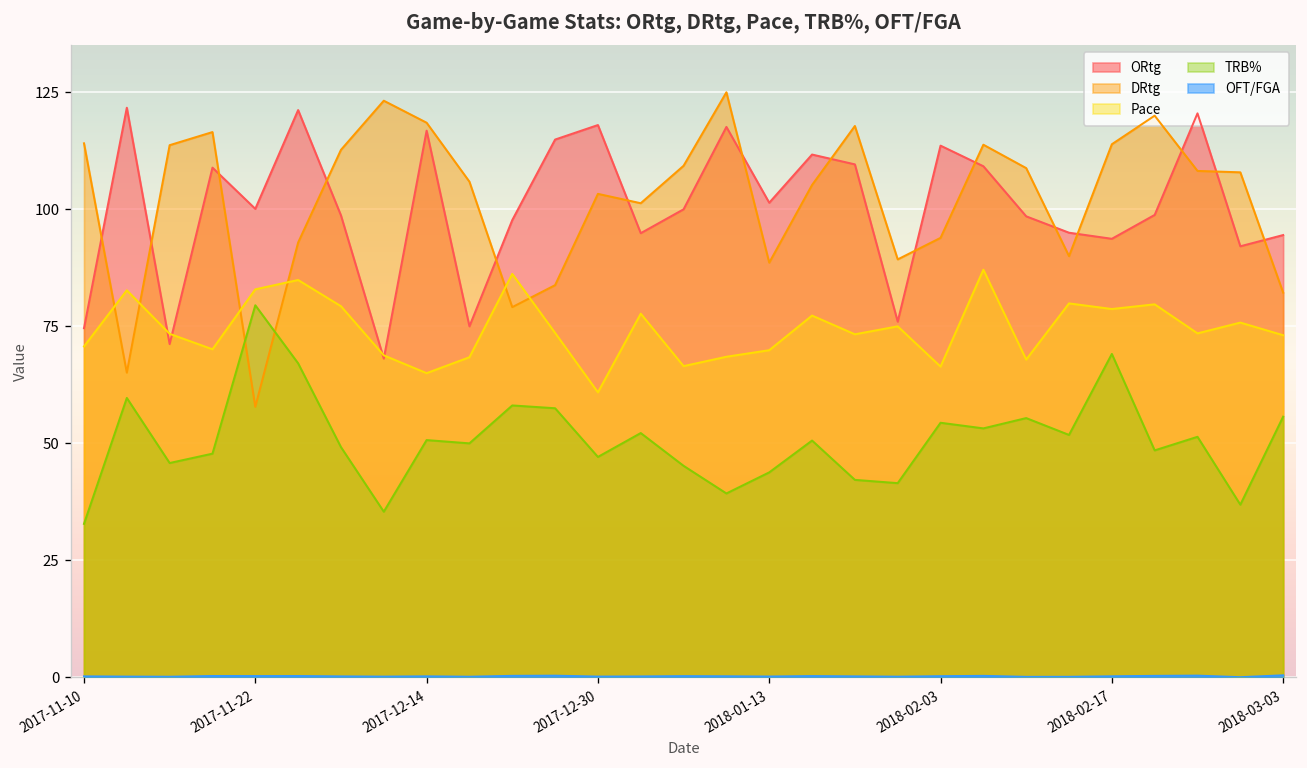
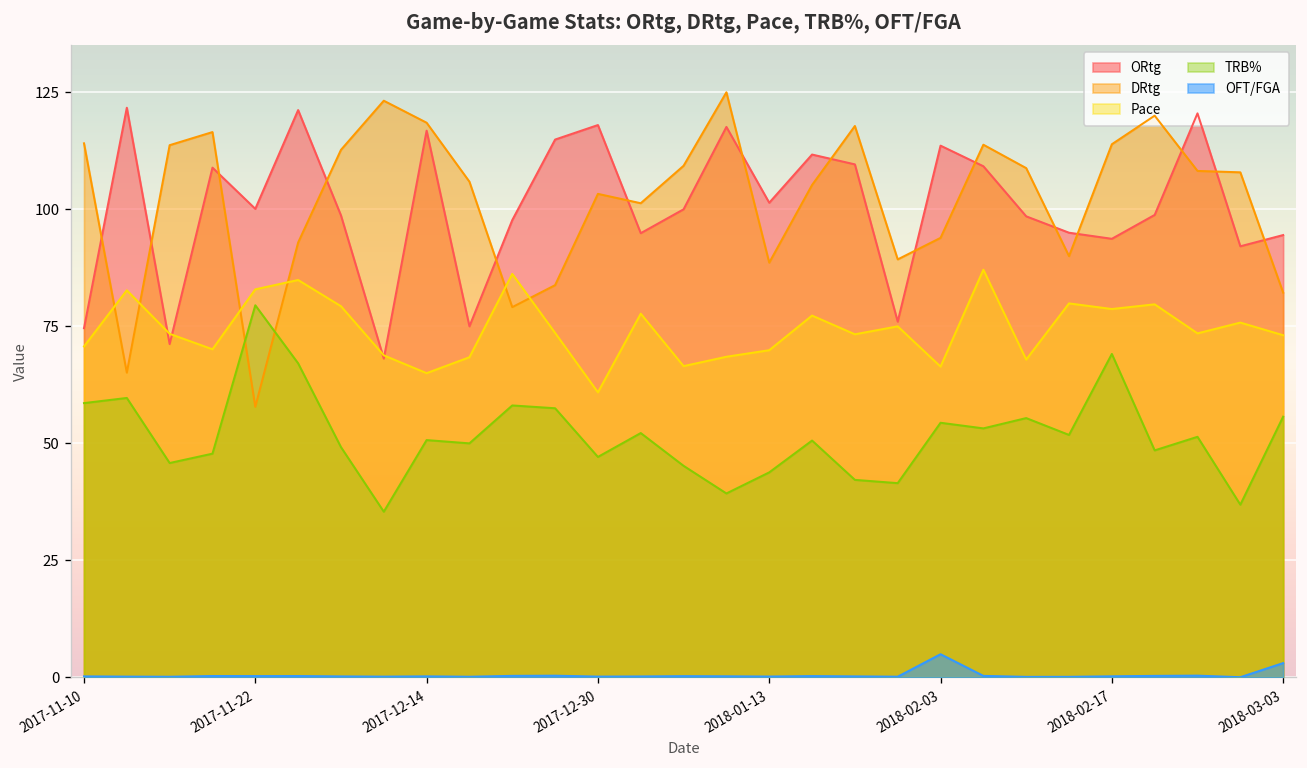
TRB%, 2017-11-10: 33 -> 59
OFT/FGA, 2018-02-03: 0 -> 5
OFT/FGA, 2018-03-03: 0 -> 3
